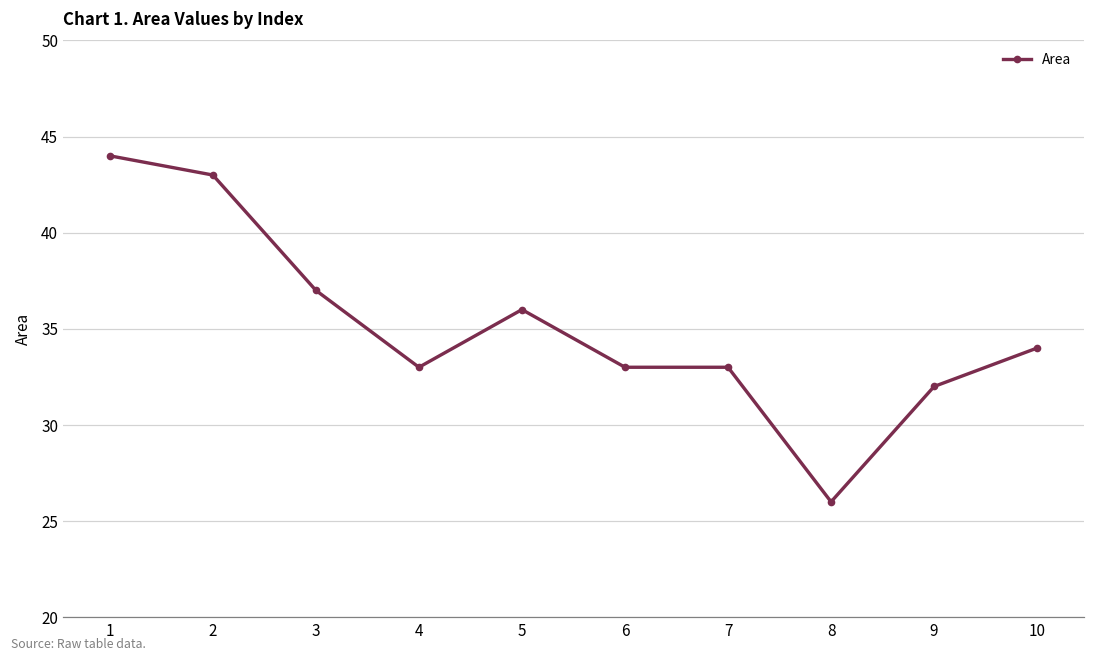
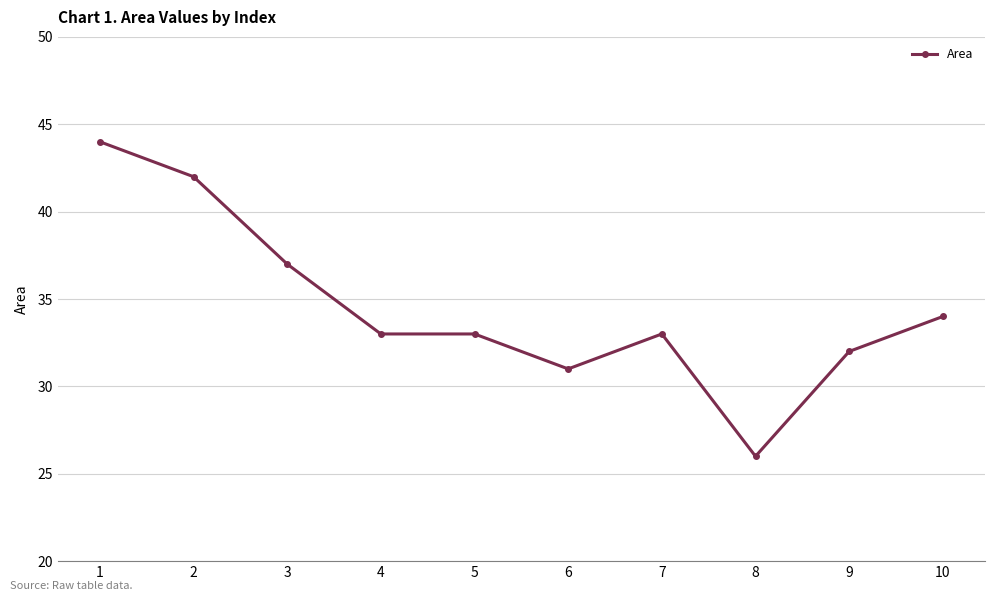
2: 43 -> 42
5: 36 -> 33
6: 33 -> 31
